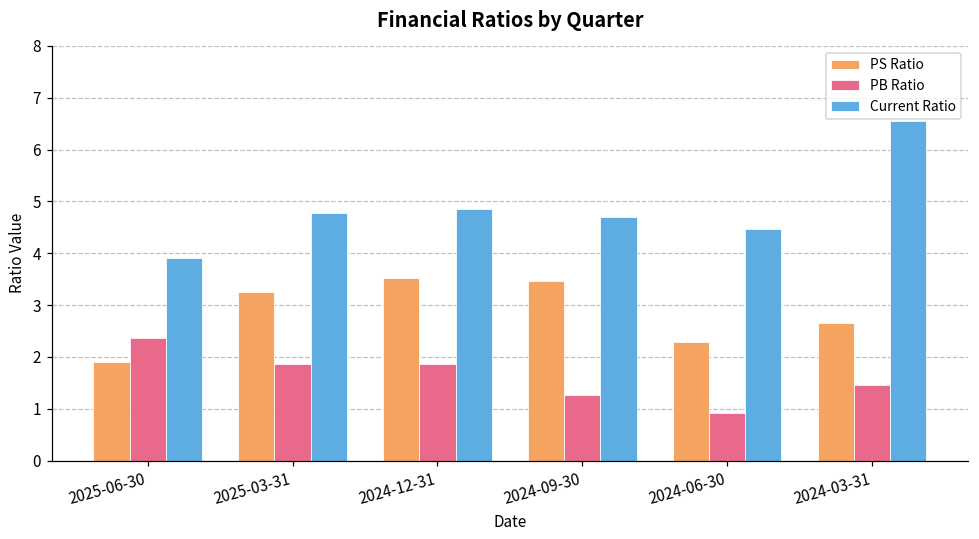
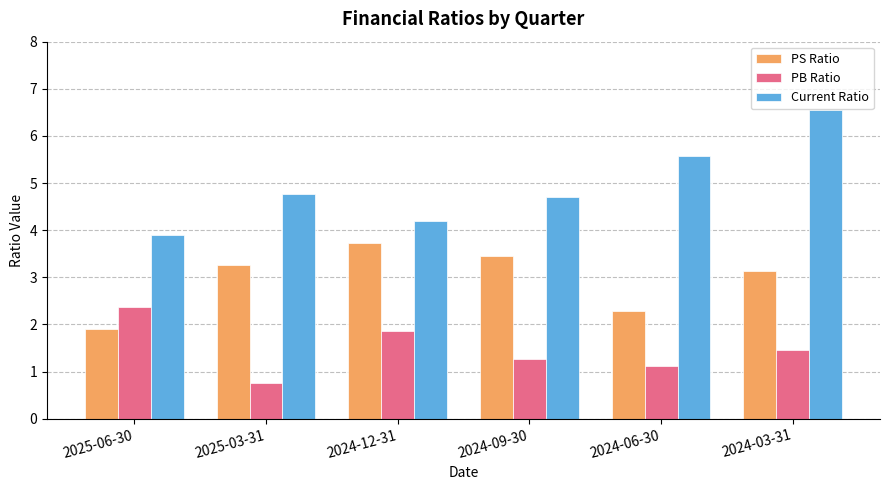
PB Ratio, 2025-03-31: 1.9 -> 0.8
PS Ratio, 2024-12-31: 3.5 -> 3.7
Current Ratio, 2024-12-31: 4.9 -> 4.2
PB Ratio, 2024-06-30: 0.9 -> 1.1
Current Ratio, 2024-06-30: 4.5 -> 5.6
PS Ratio, 2024-03-31: 2.7 -> 3.1
